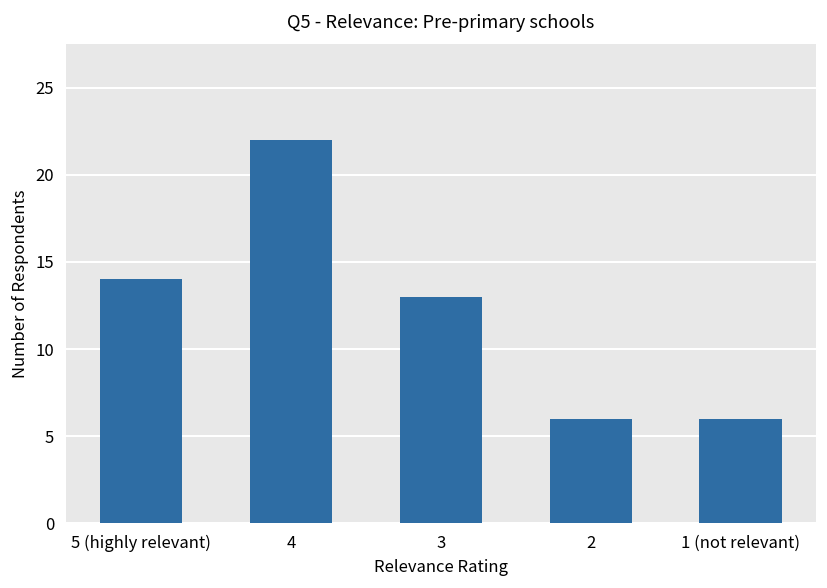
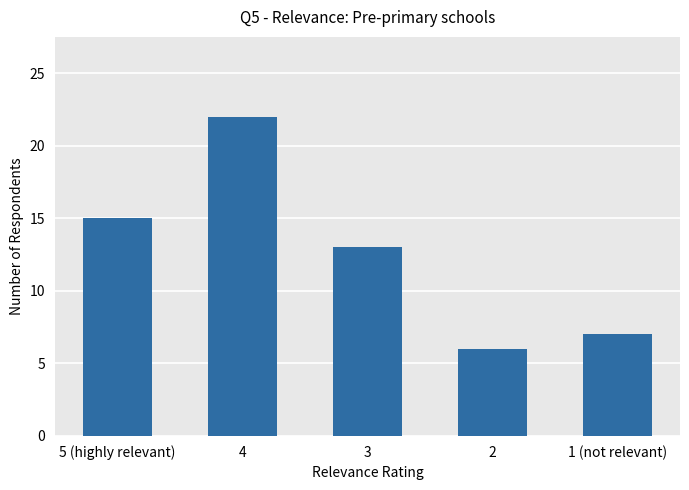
5 (highly relevant): 14 -> 15
1 (not relevant): 6 -> 7
